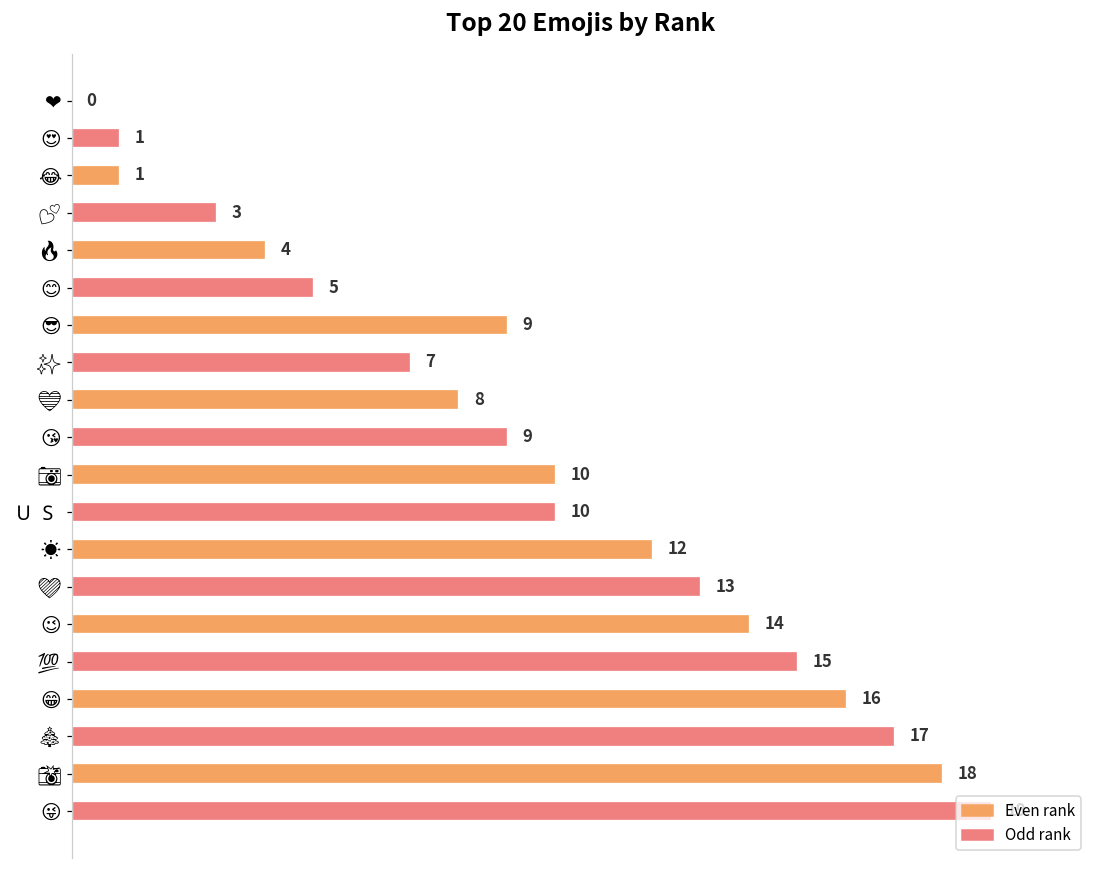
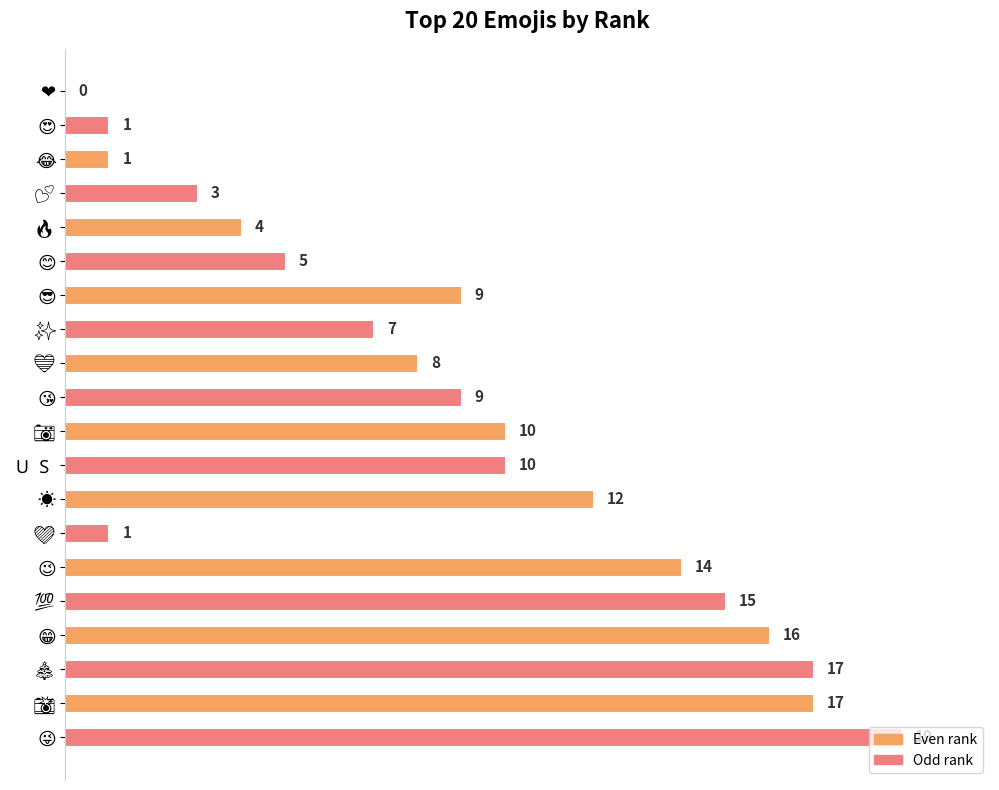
💜: 13 -> 1
📸: 18 -> 17
